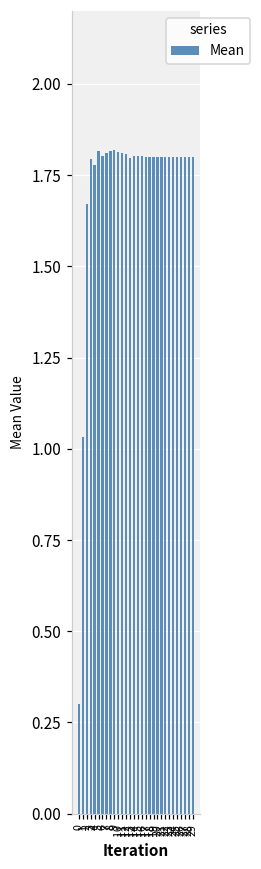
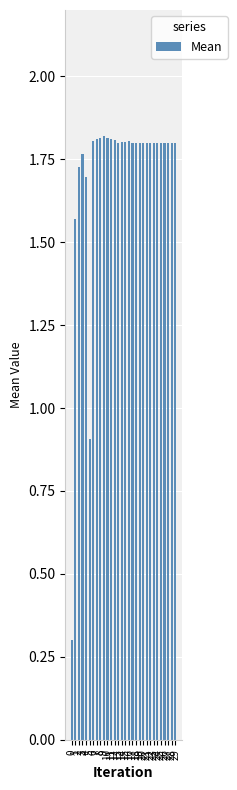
1: 1.03 -> 1.57
2: 1.67 -> 1.73
3: 1.79 -> 1.76
4: 1.78 -> 1.70
5: 1.82 -> 0.91
